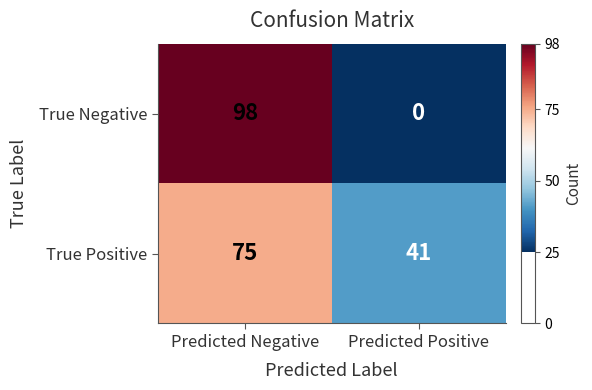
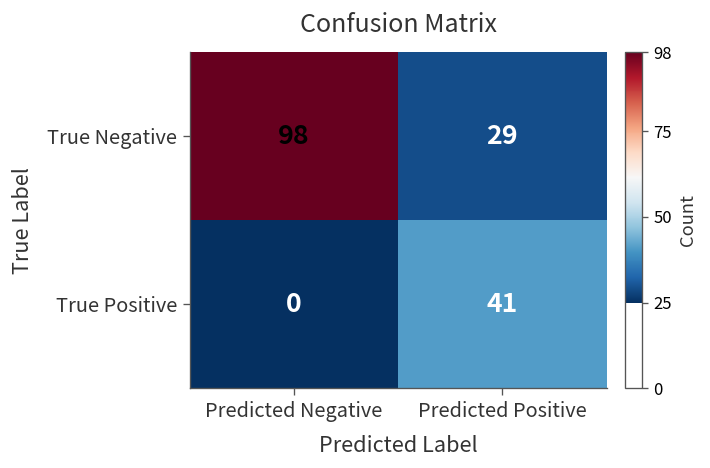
True Negative, Predicted Positive: 0 -> 29
True Positive, Predicted Negative: 75 -> 0
